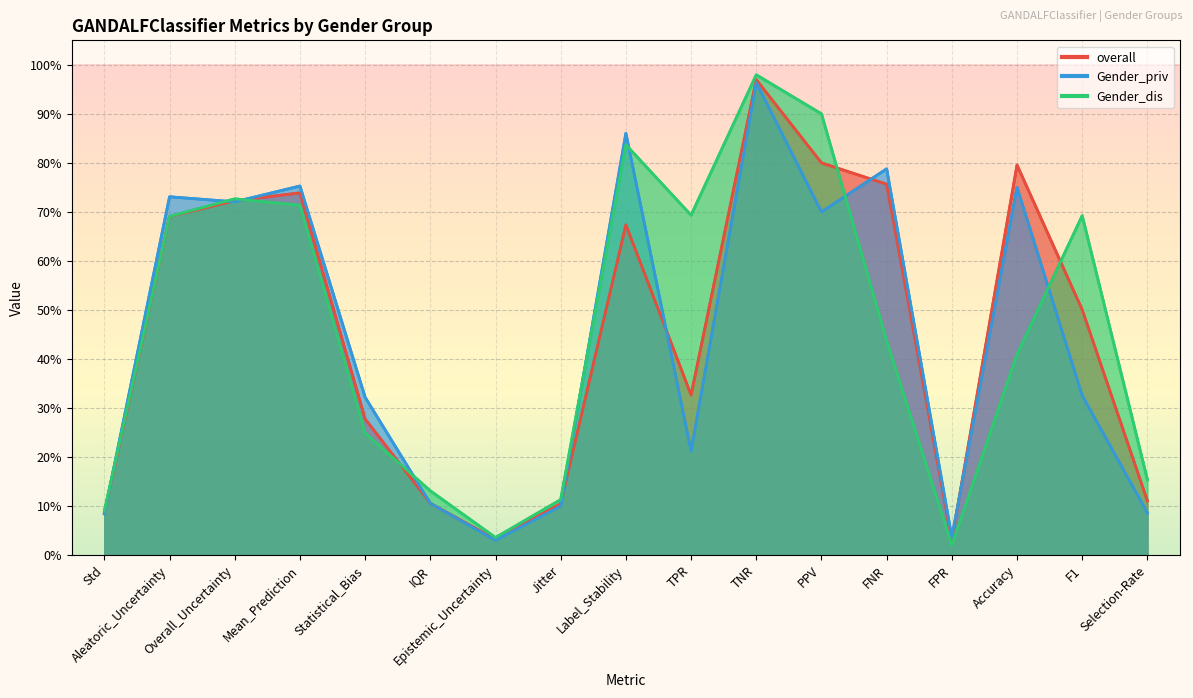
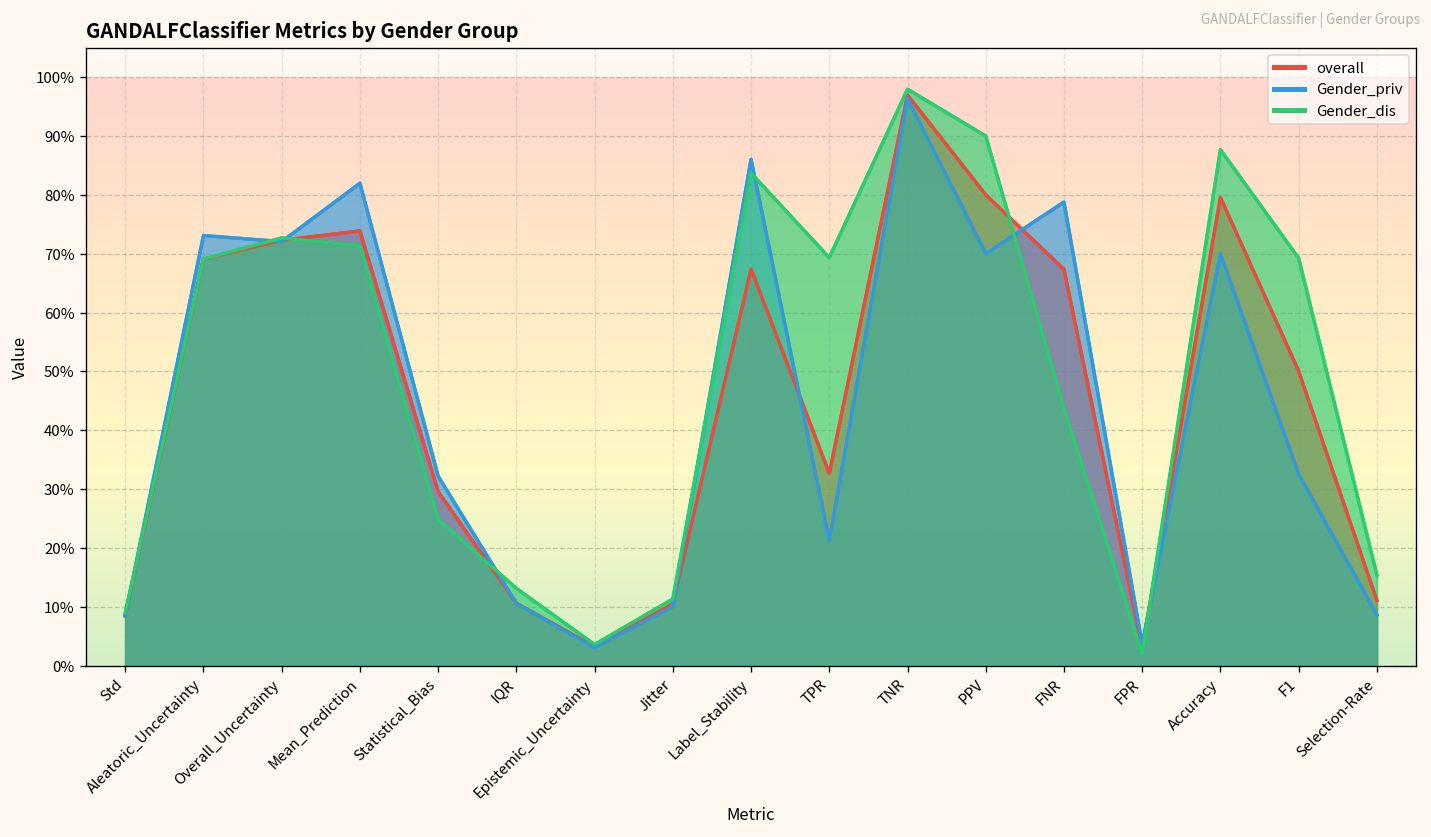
Gender_priv, Mean_Prediction: 75% -> 82%
overall, Statistical_Bias: 28% -> 30%
overall, FNR: 76% -> 67%
Gender_priv, Accuracy: 75% -> 70%
Gender_dis, Accuracy: 41% -> 88%
